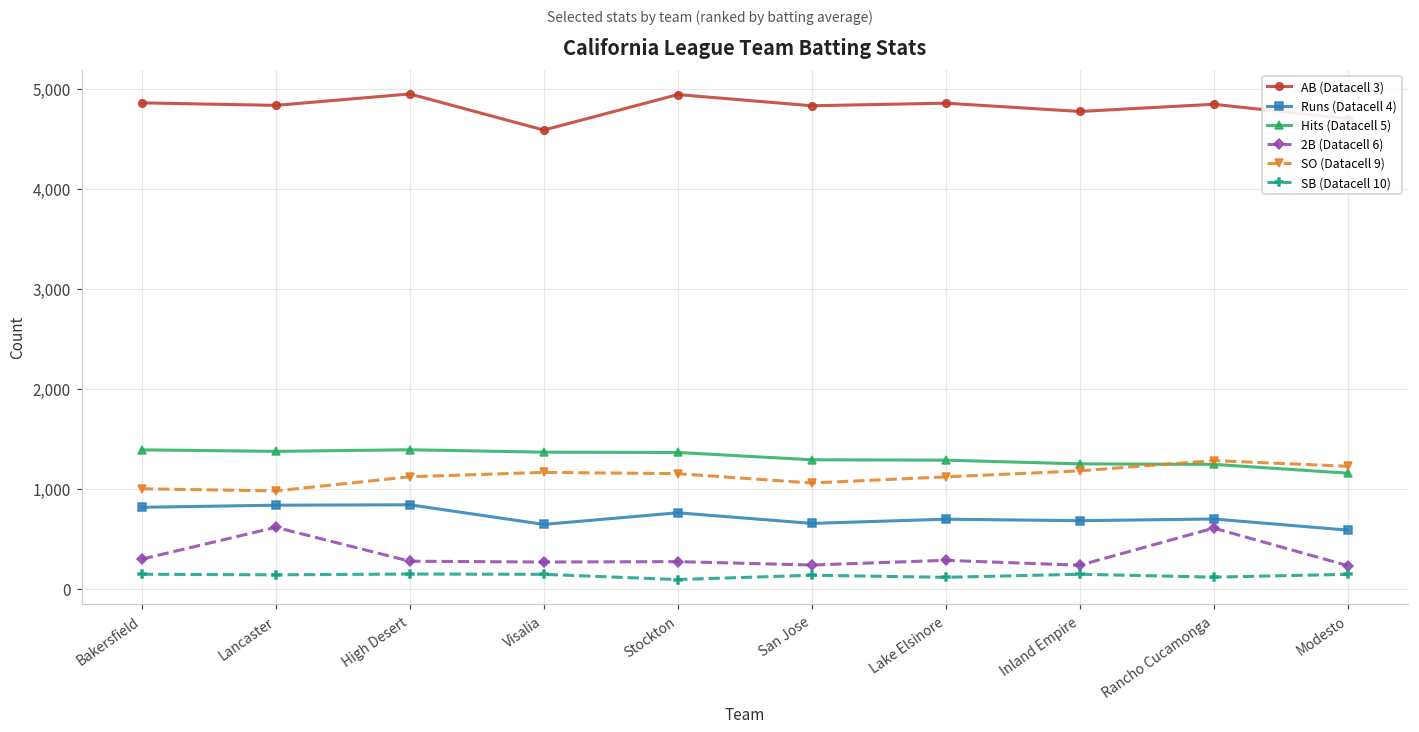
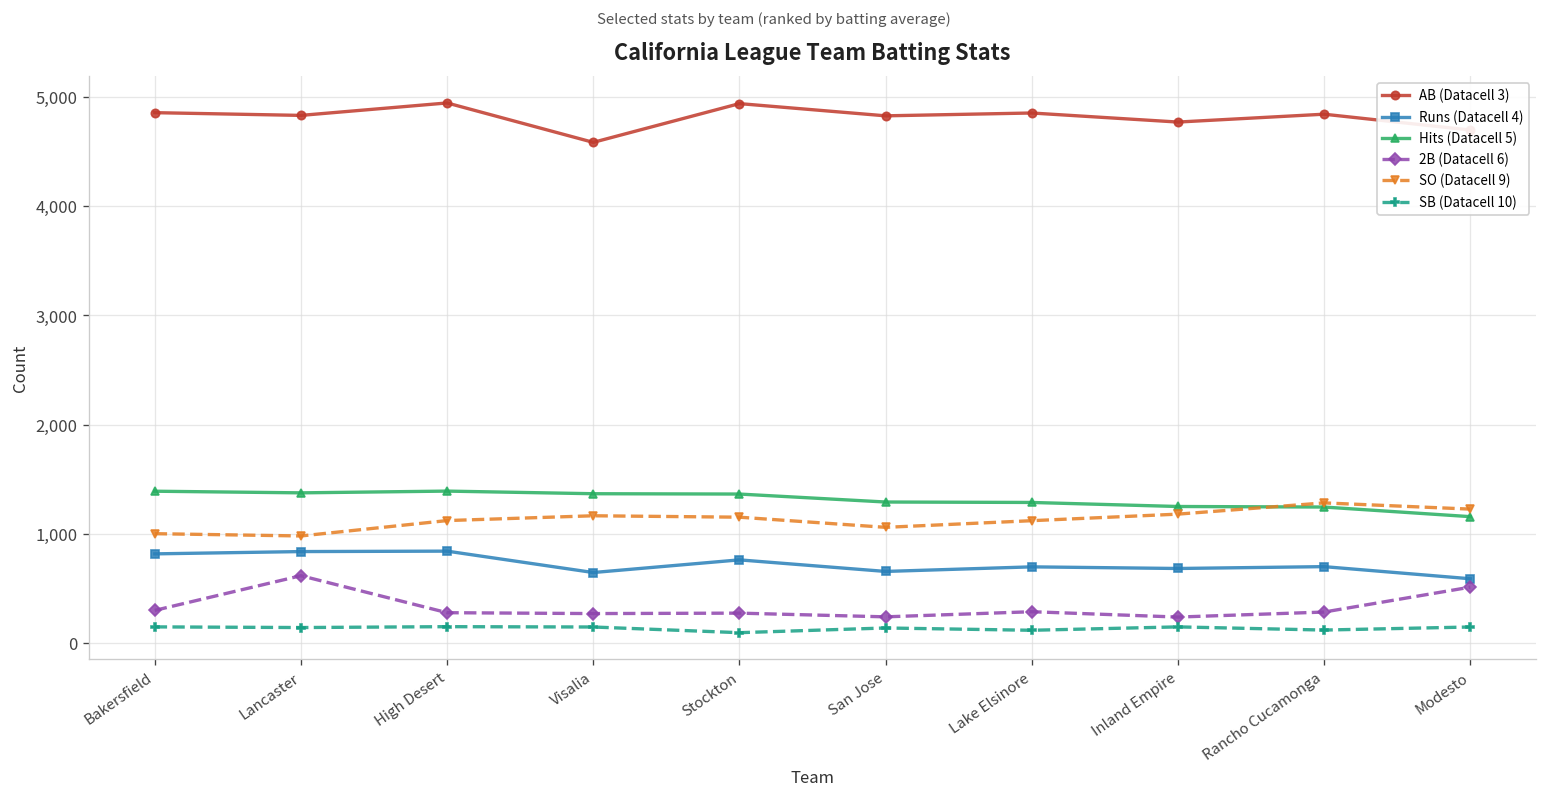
2B (Datacell 6), Rancho Cucamonga: 600 -> 300
2B (Datacell 6), Modesto: 200 -> 500
